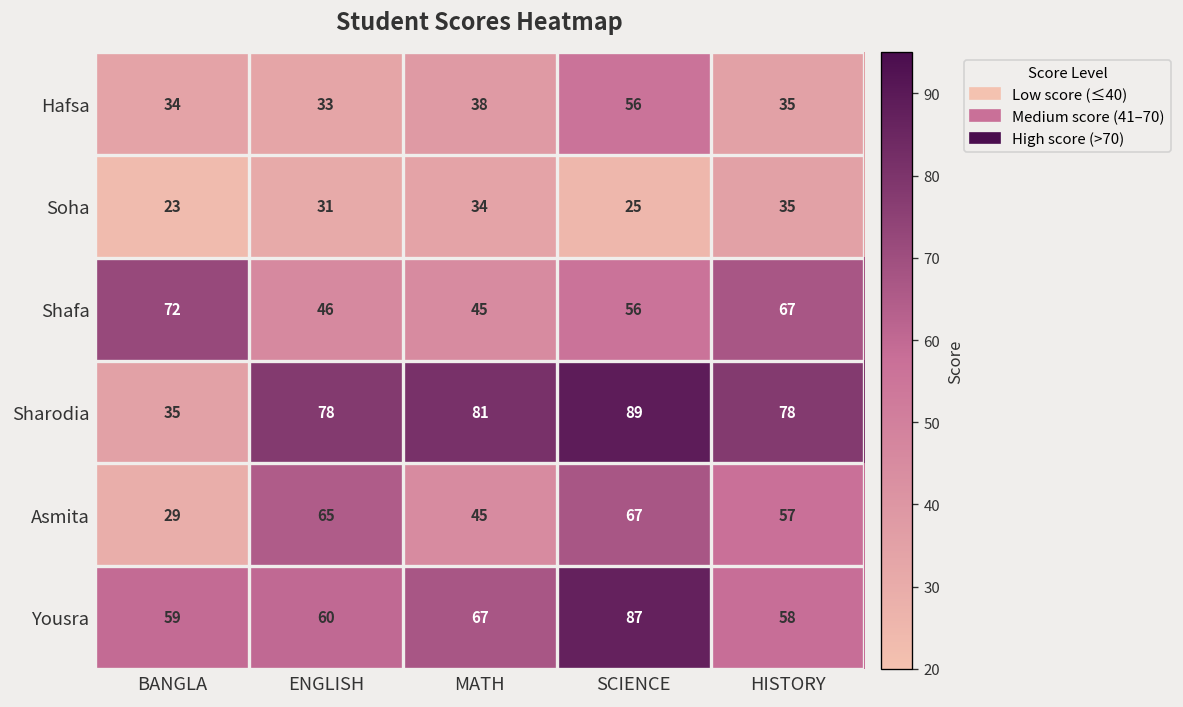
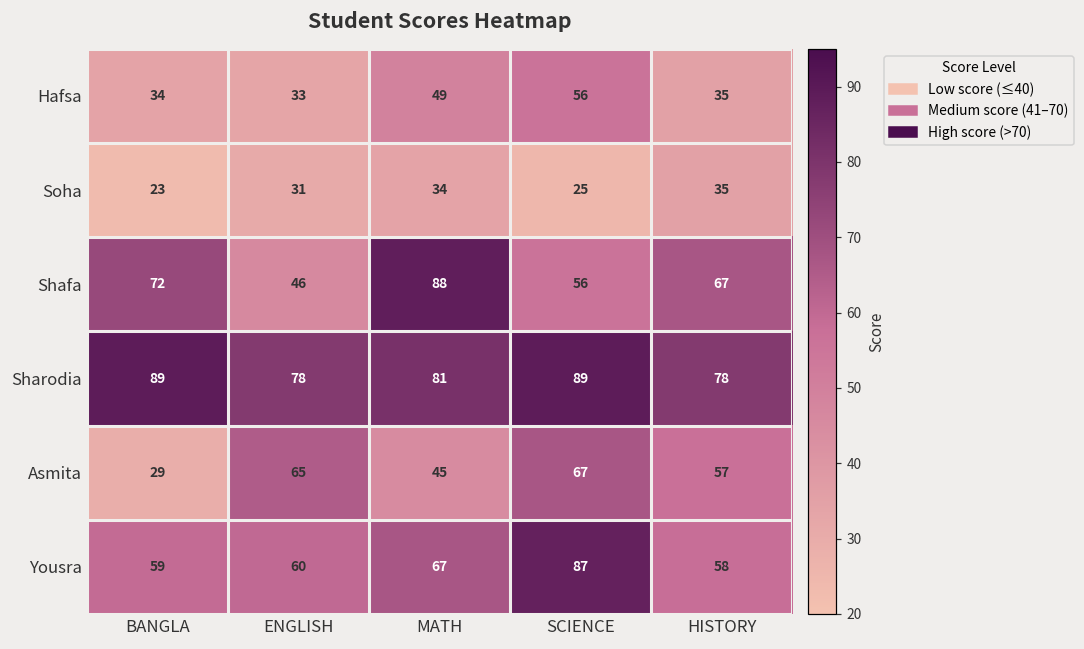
Hafsa, MATH: 38 -> 49
Shafa, MATH: 45 -> 88
Sharodia, BANGLA: 35 -> 89
